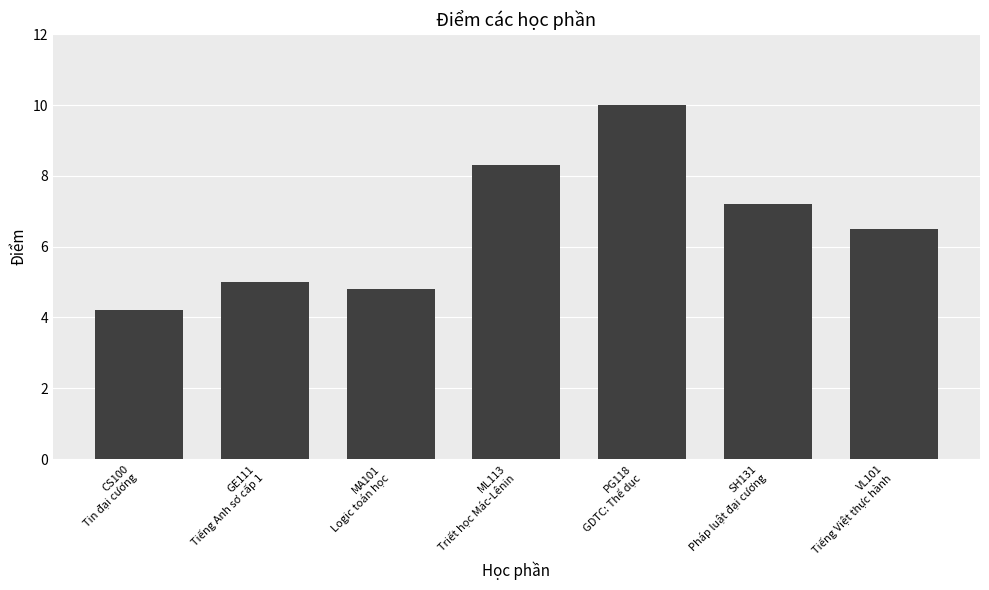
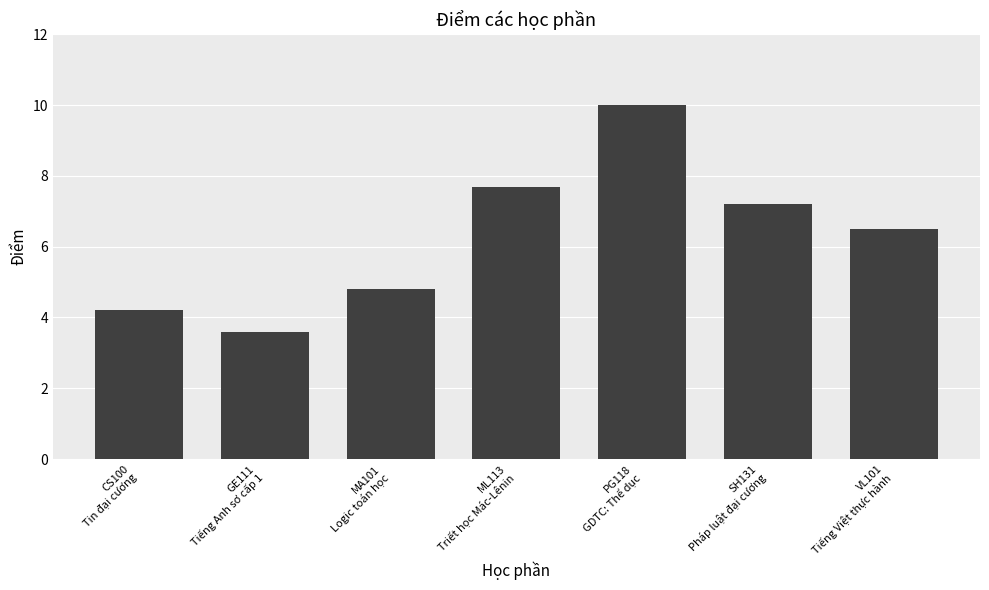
GE111 Tiếng Anh sơ cấp 1: 5.0 -> 3.6
ML113 Triết học Mác-Lênin: 8.3 -> 7.7
